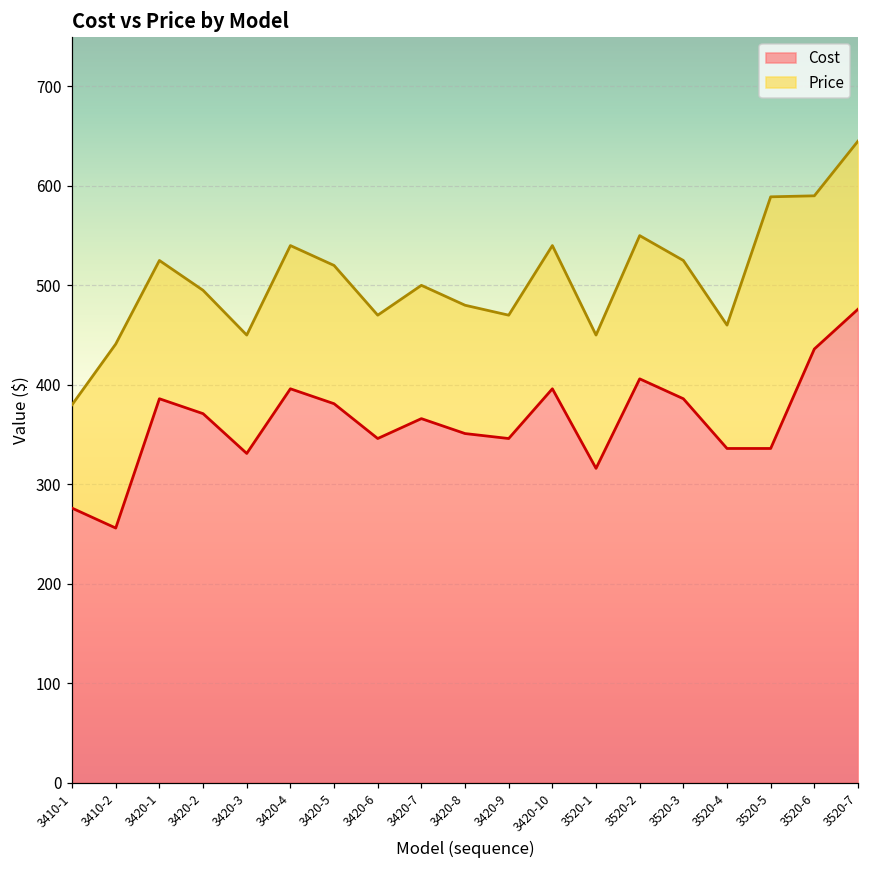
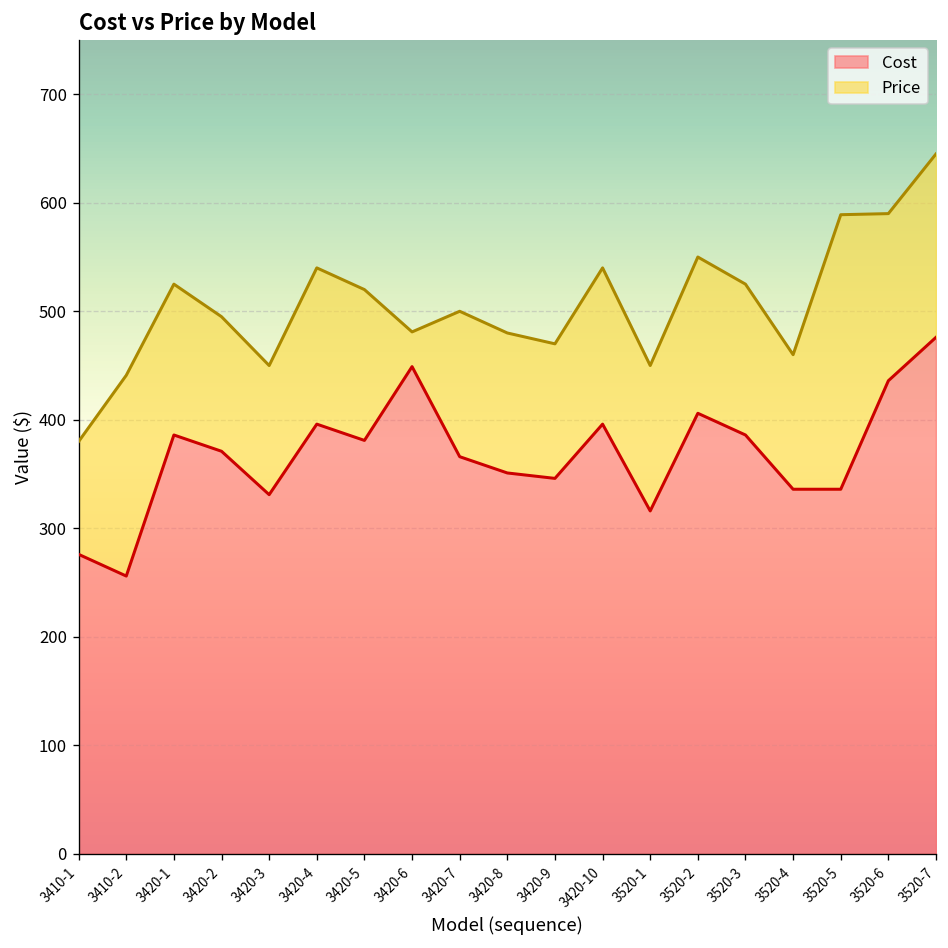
Cost, 3420-6: 350 -> 450
Price, 3420-6: 470 -> 480
